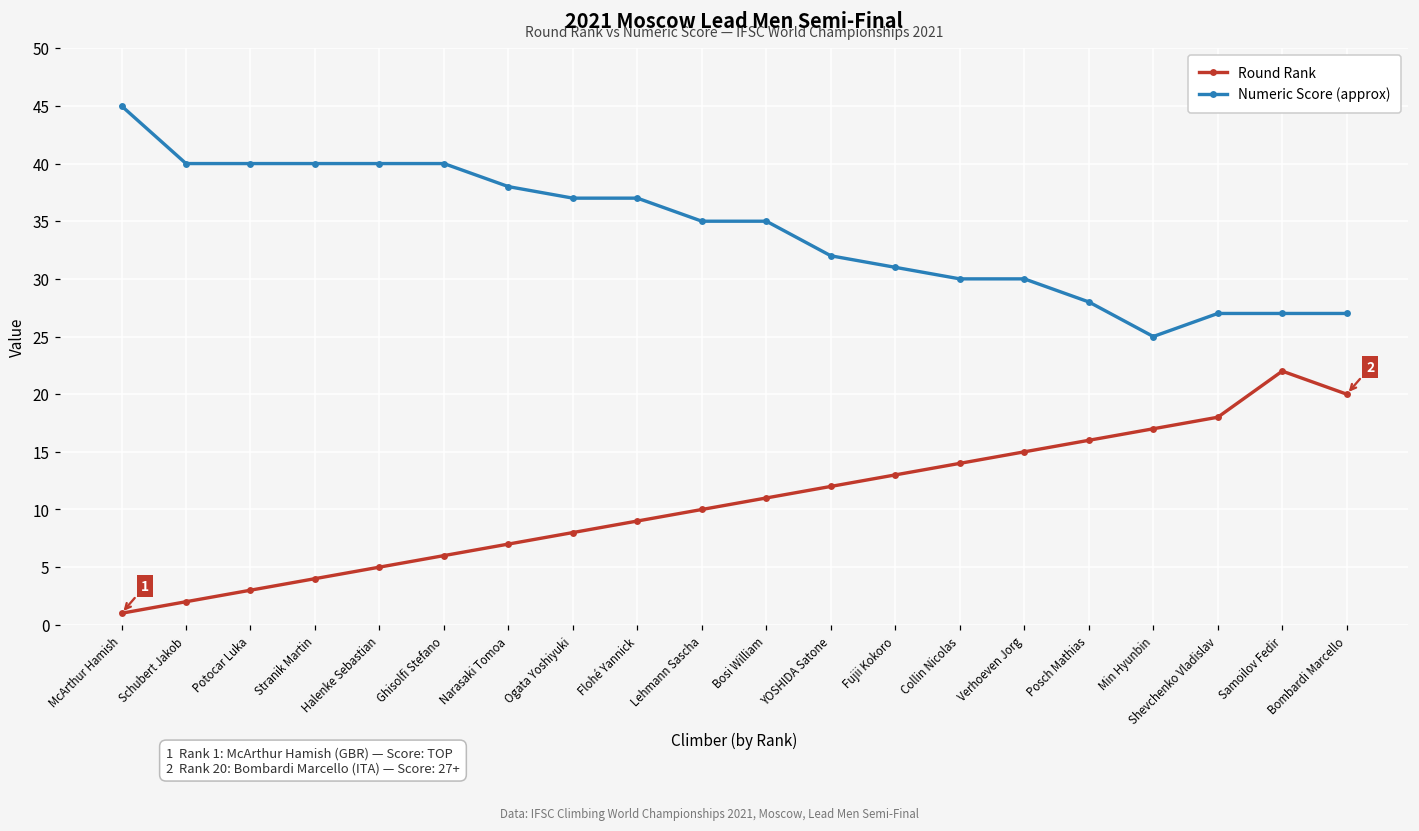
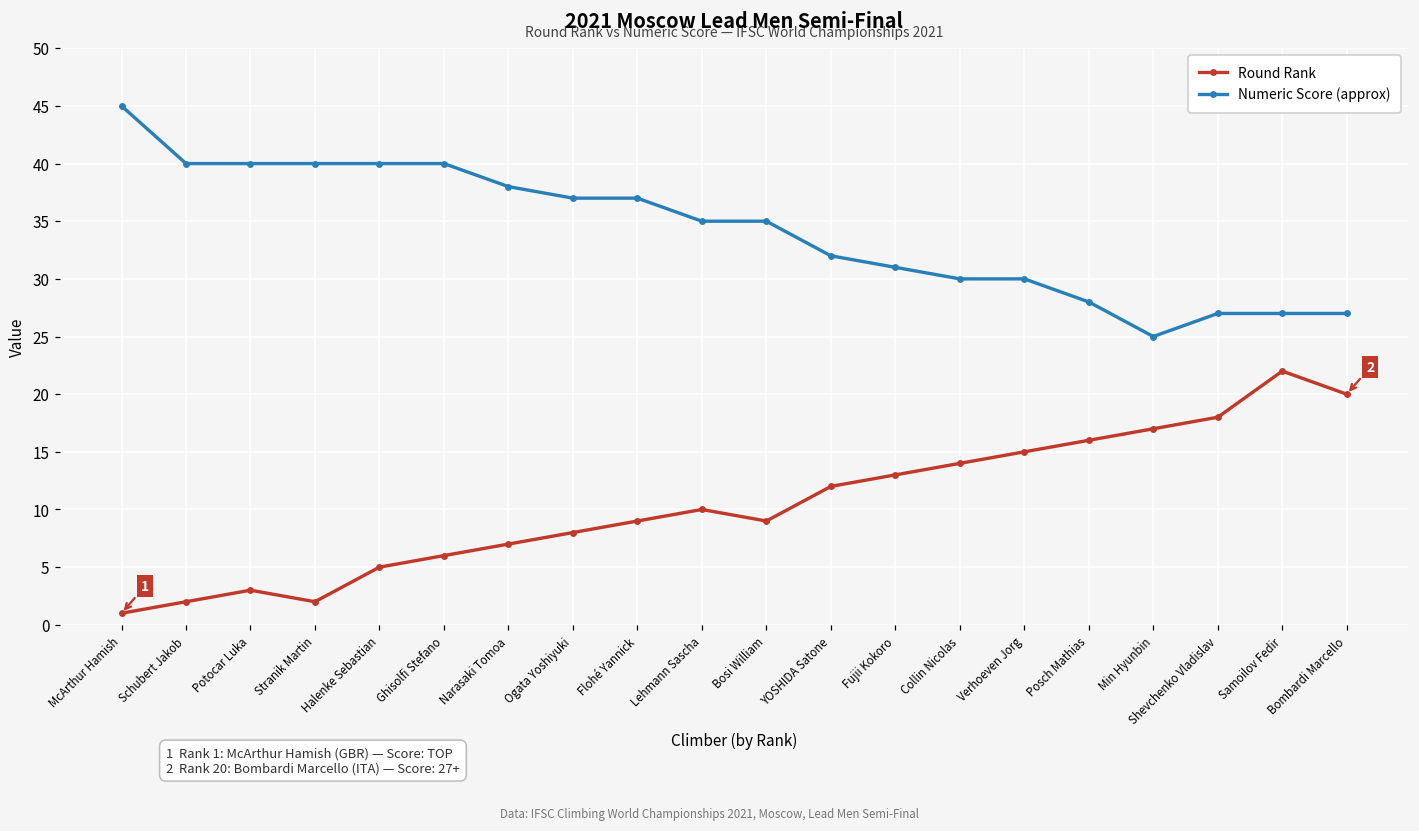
Round Rank, Stranik Martin: 4 -> 2
Round Rank, Bosi William: 11 -> 9
